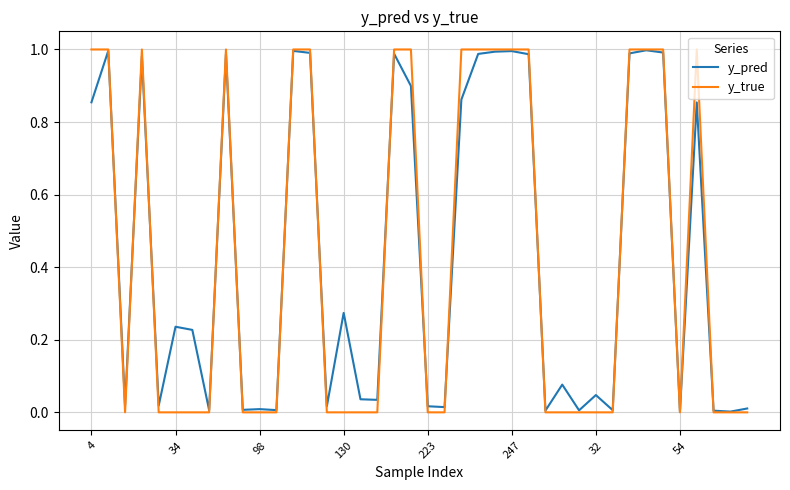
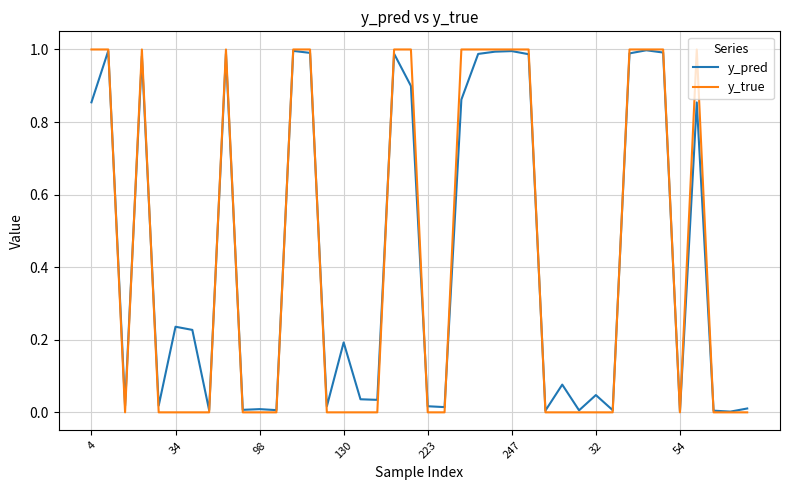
y_pred, 130: 0.27 -> 0.19
